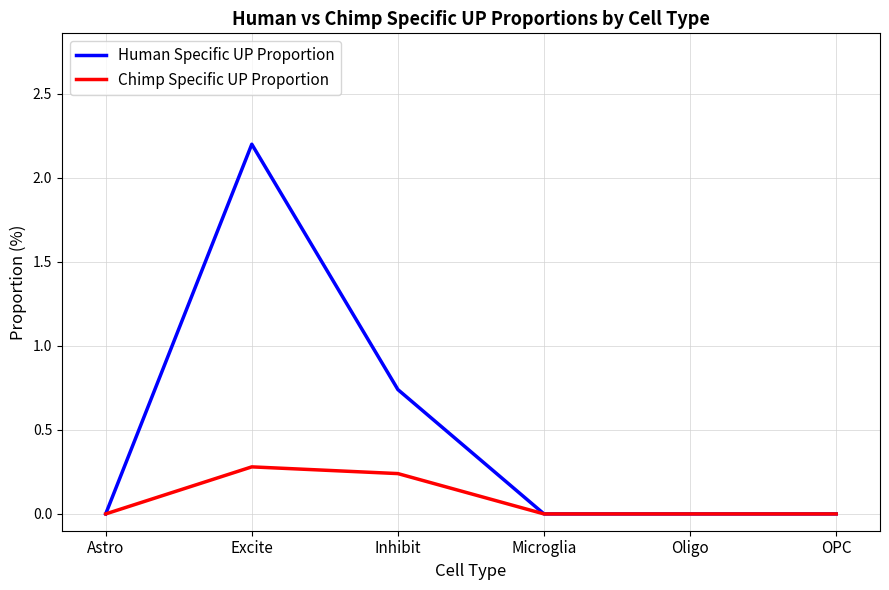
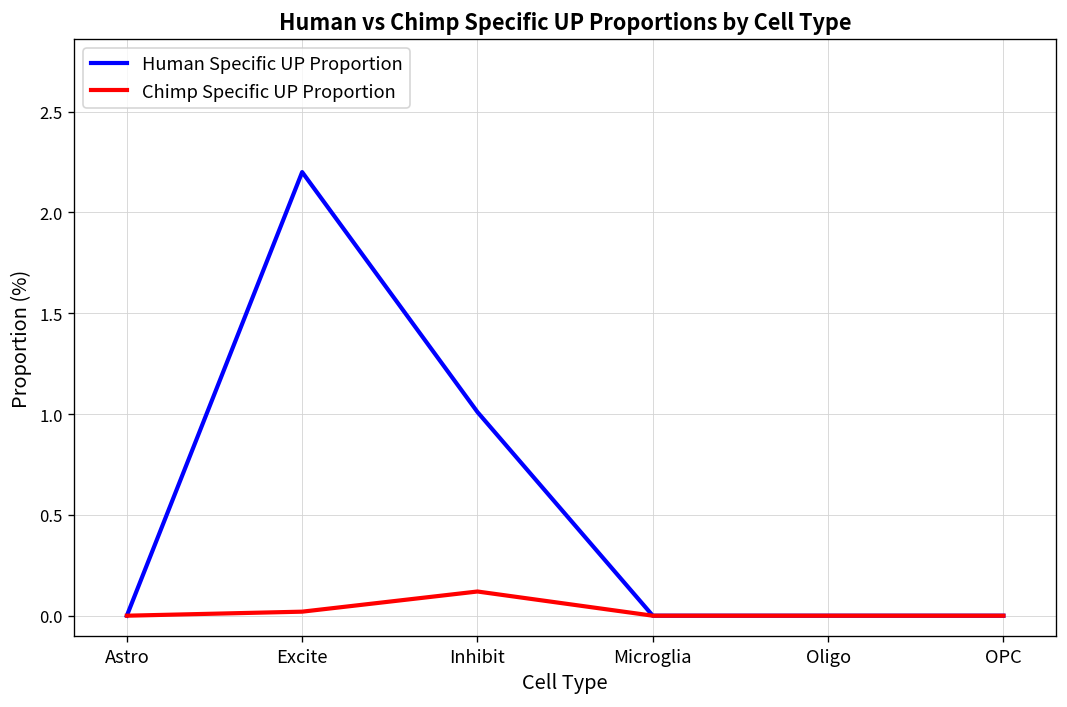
Chimp Specific UP Proportion, Excite: 0.28 -> 0.02
Human Specific UP Proportion, Inhibit: 0.74 -> 1.01
Chimp Specific UP Proportion, Inhibit: 0.24 -> 0.12
